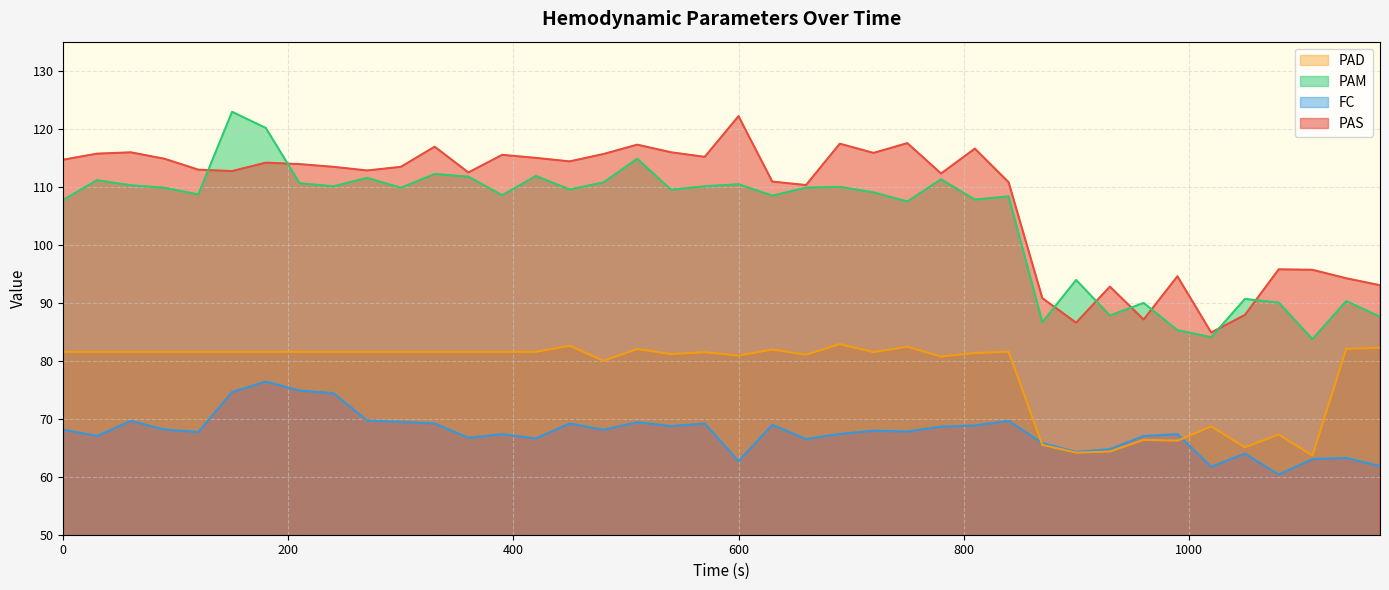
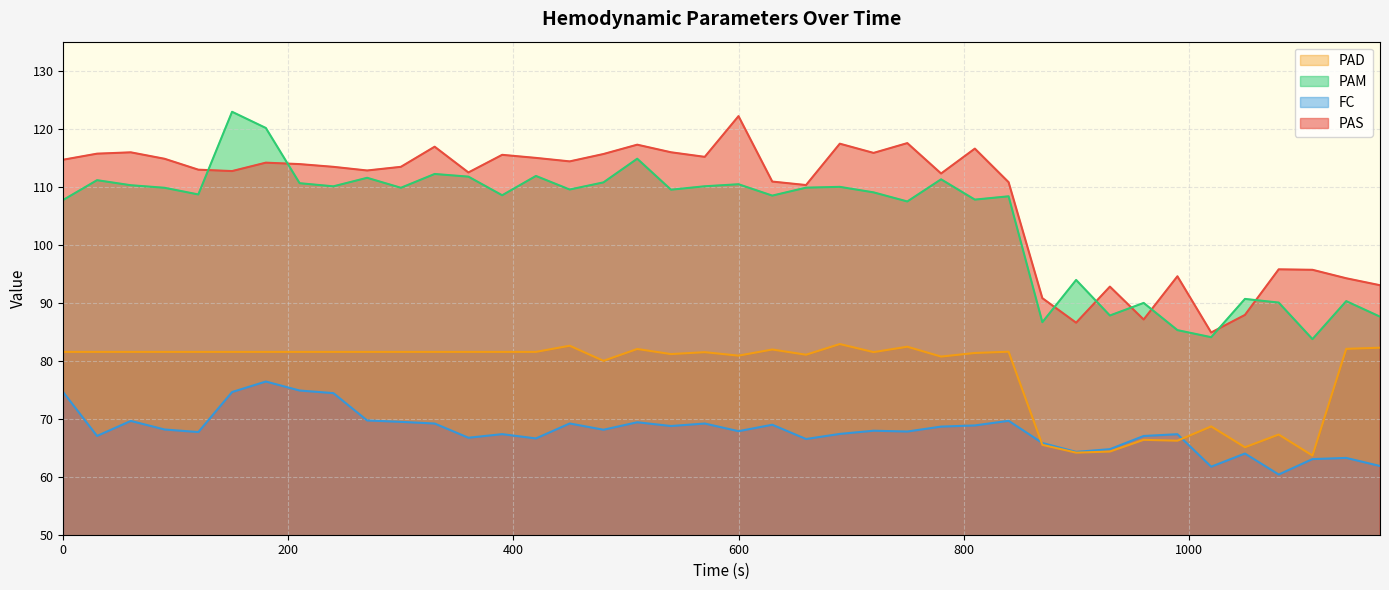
FC, 0: 68 -> 75
FC, 600: 63 -> 68
